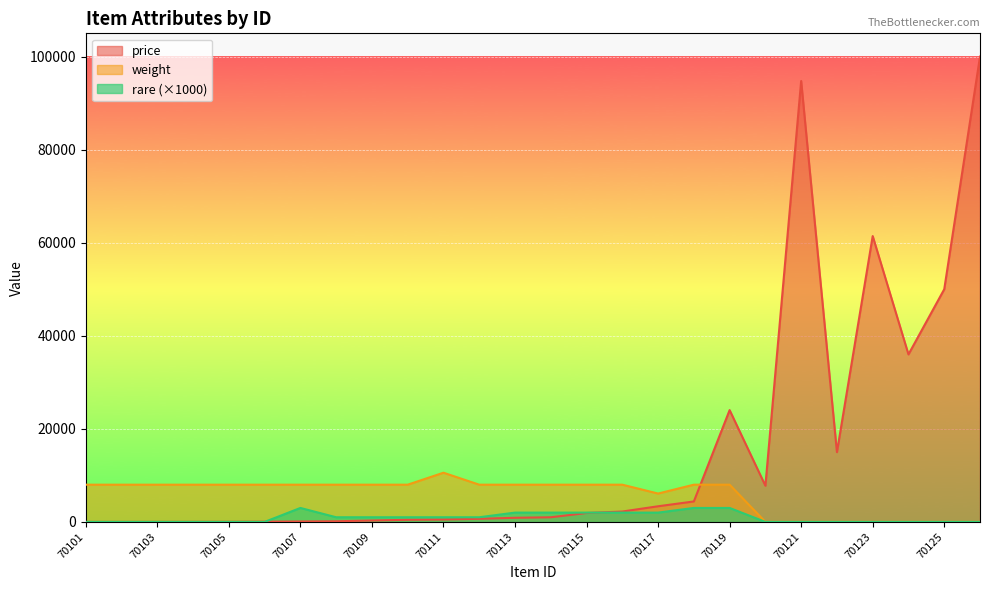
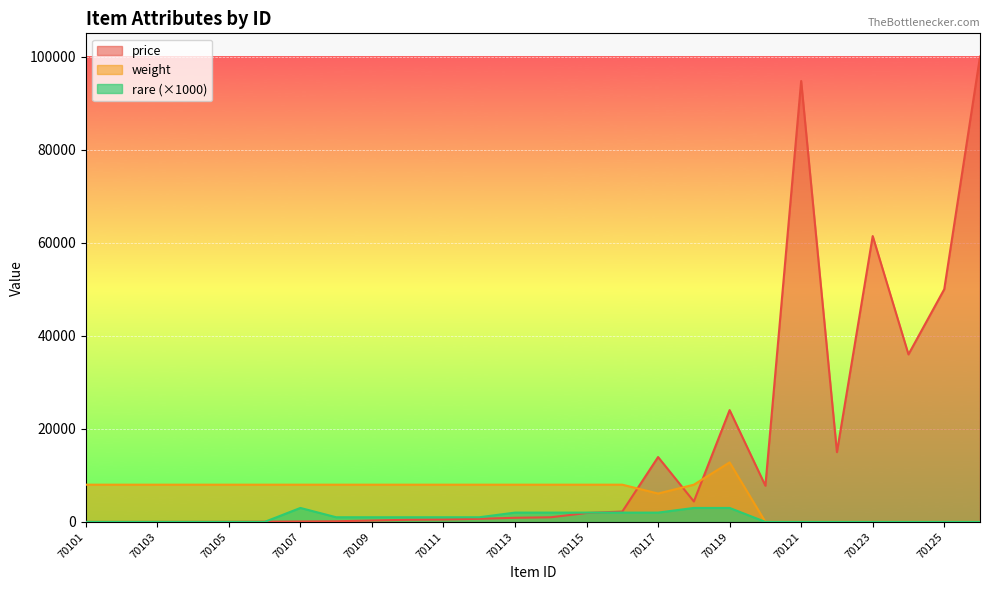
weight, 70111: 11000 -> 8000
price, 70117: 3000 -> 14000
weight, 70119: 8000 -> 13000
